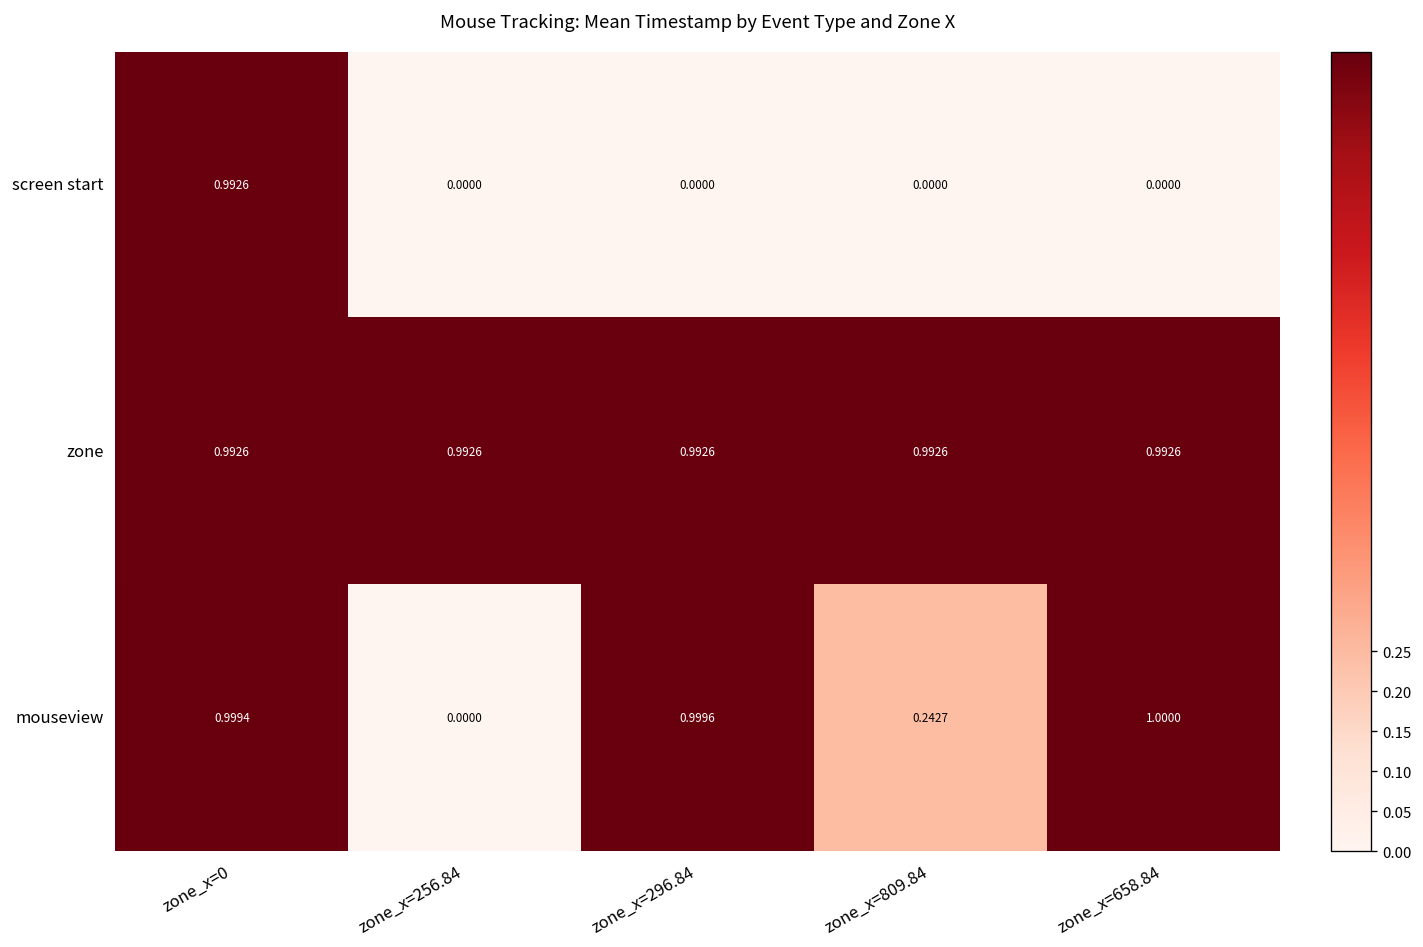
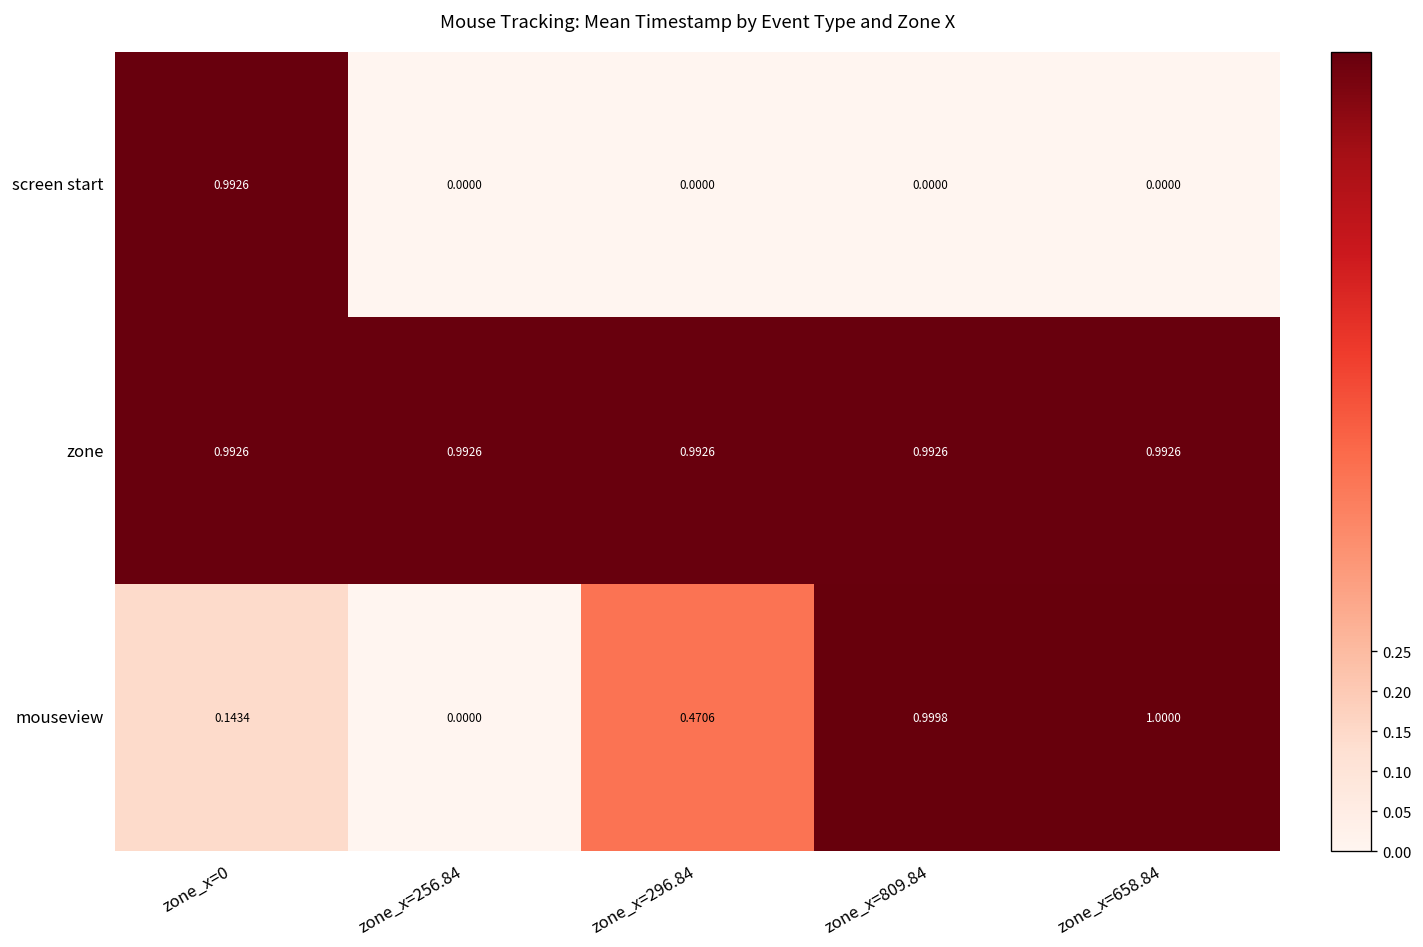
mouseview, zone_x=0: 0.9994 -> 0.1434
mouseview, zone_x=296.84: 0.9996 -> 0.4706
mouseview, zone_x=809.84: 0.2427 -> 0.9998
